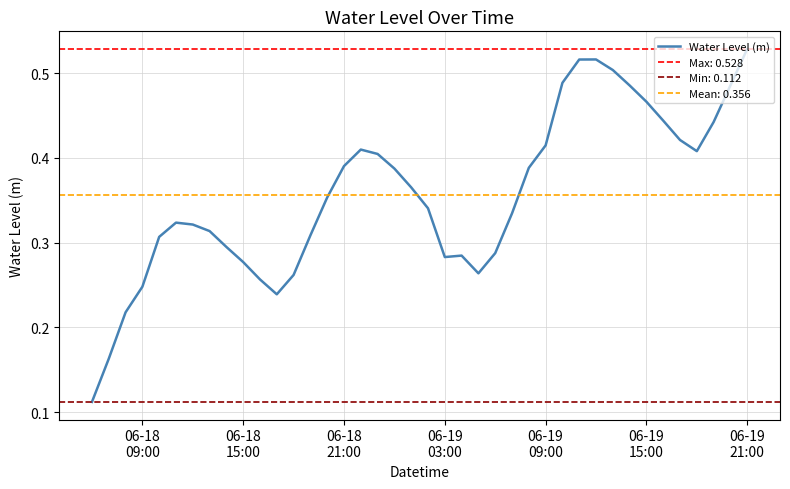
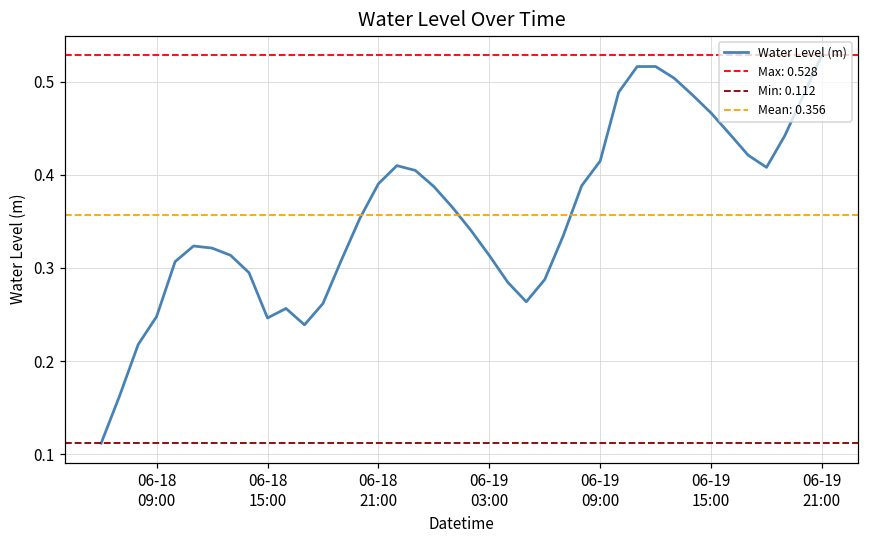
06-18 15:00: 0.28 -> 0.25
06-19 03:00: 0.28 -> 0.31
